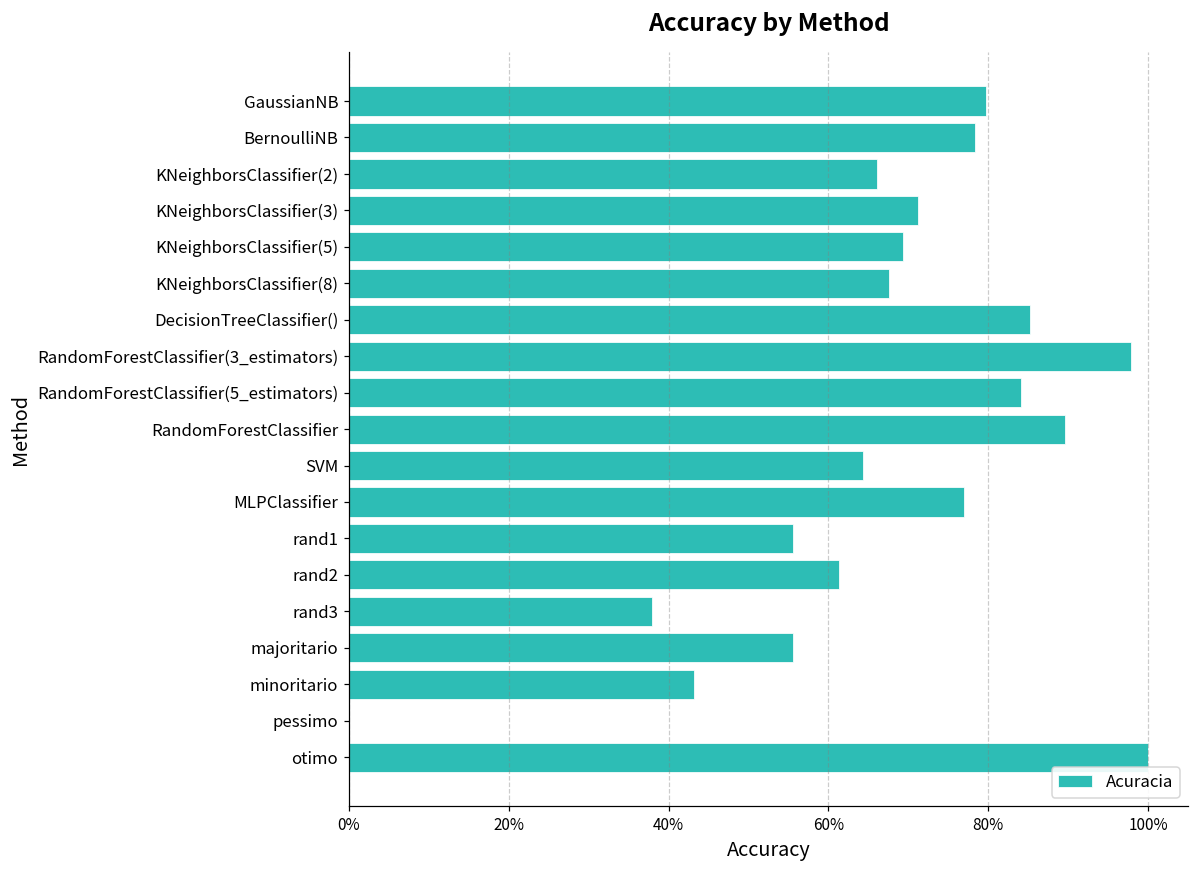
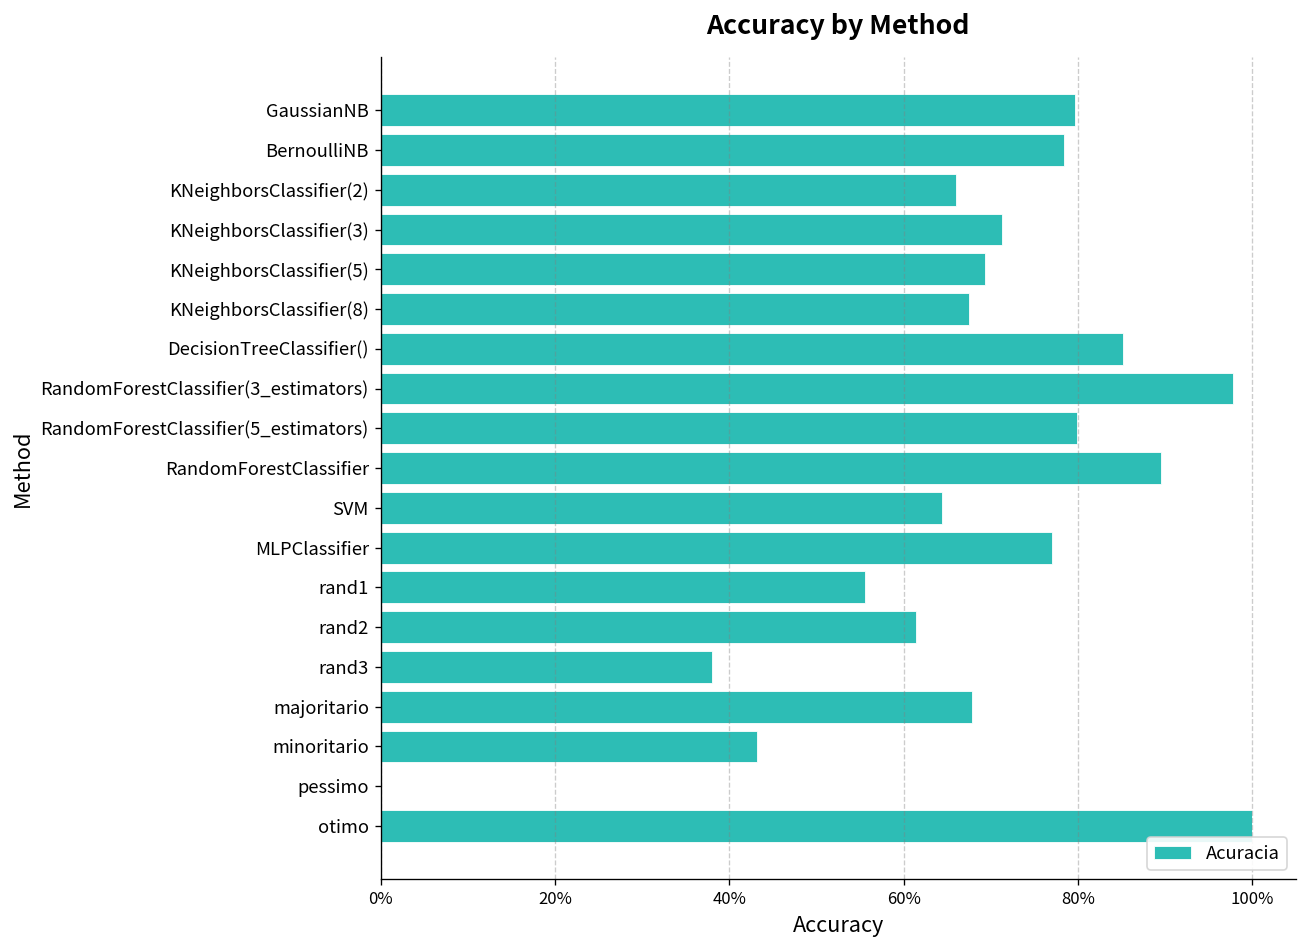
RandomForestClassifier(5_estimators): 84% -> 80%
majoritario: 56% -> 68%
